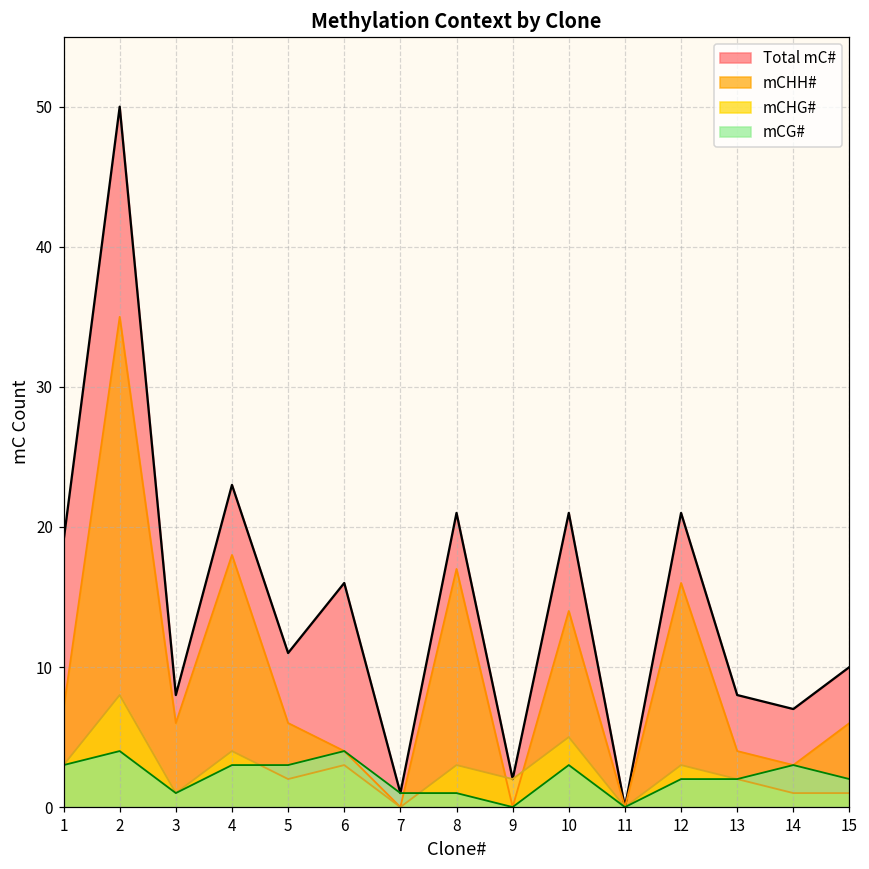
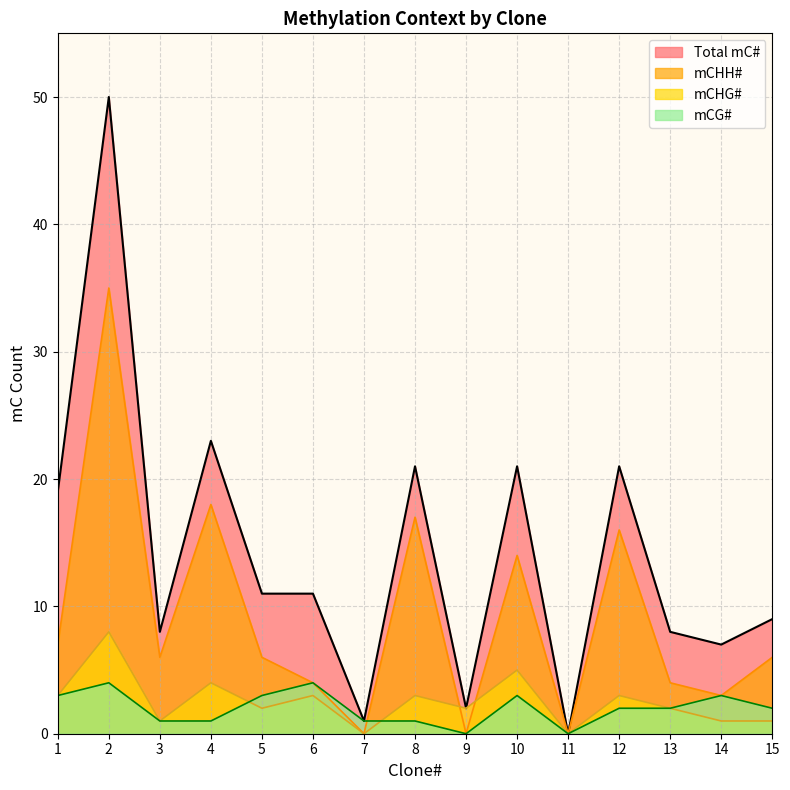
mCG#, 4: 3 -> 1
Total mC#, 6: 16 -> 11
Total mC#, 15: 10 -> 9
